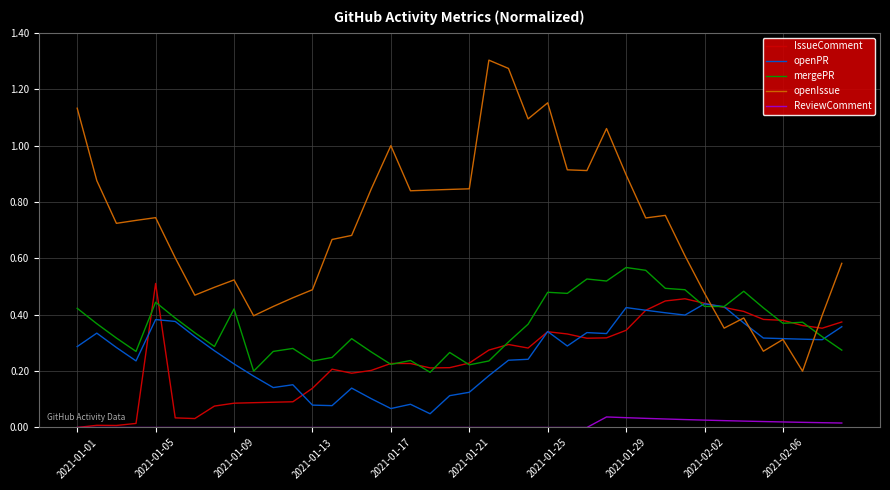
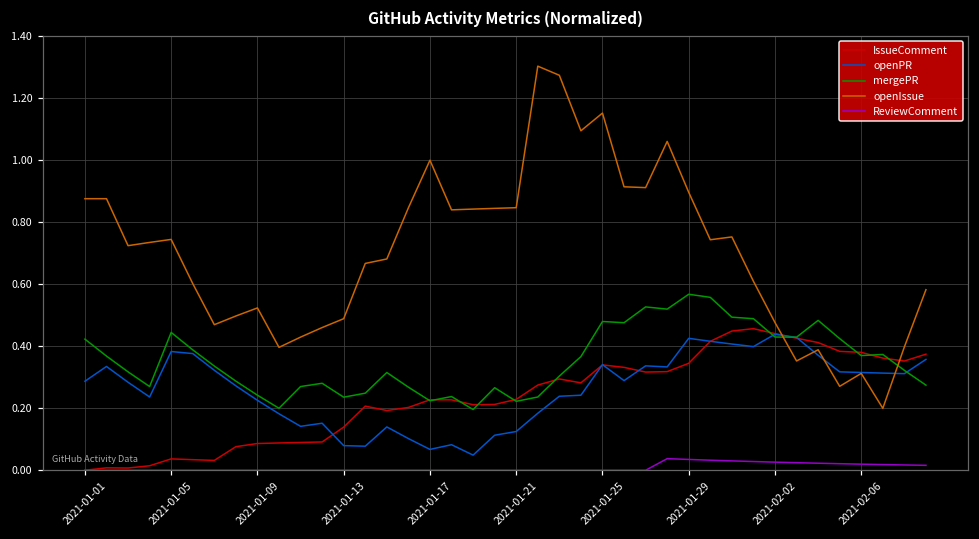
openIssue, 2021-01-01: 1.13 -> 0.88
IssueComment, 2021-01-05: 0.51 -> 0.04
mergePR, 2021-01-09: 0.42 -> 0.24
